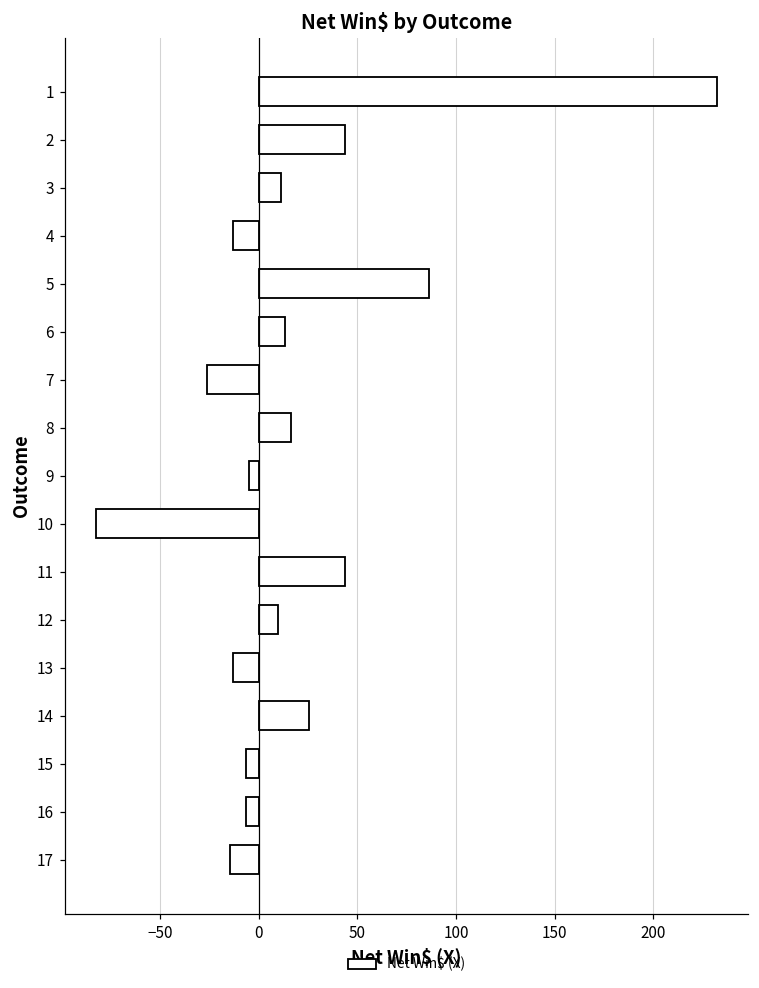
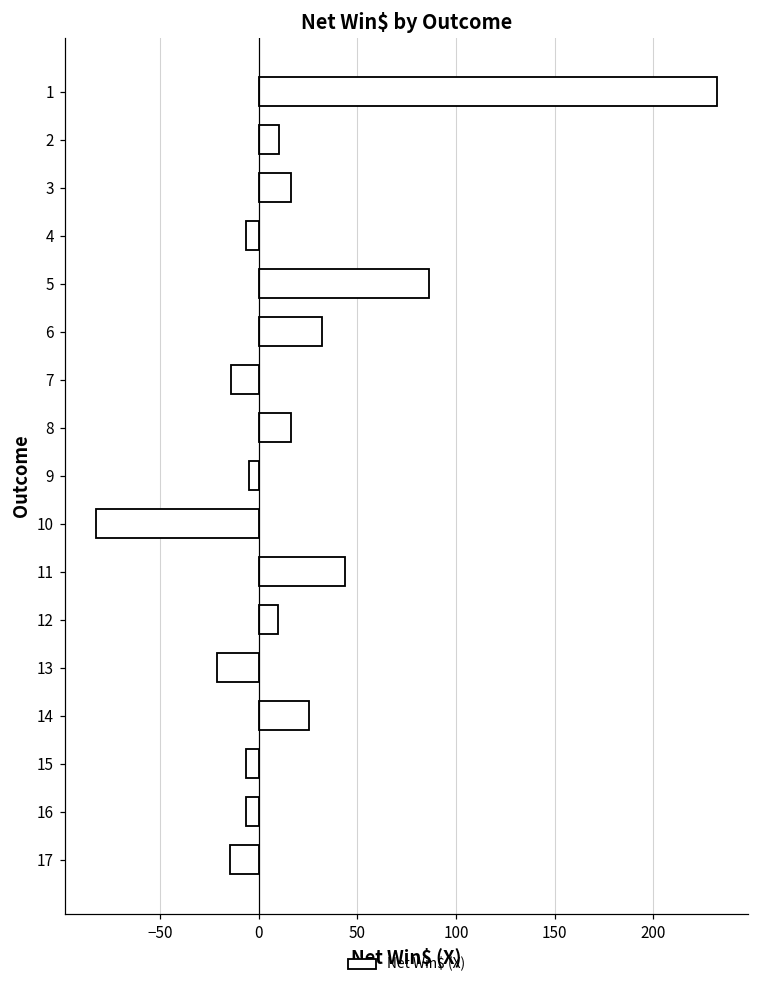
2: 43 -> 10
3: 11 -> 16
4: -13 -> -7
6: 13 -> 32
7: -26 -> -14
13: -13 -> -21
